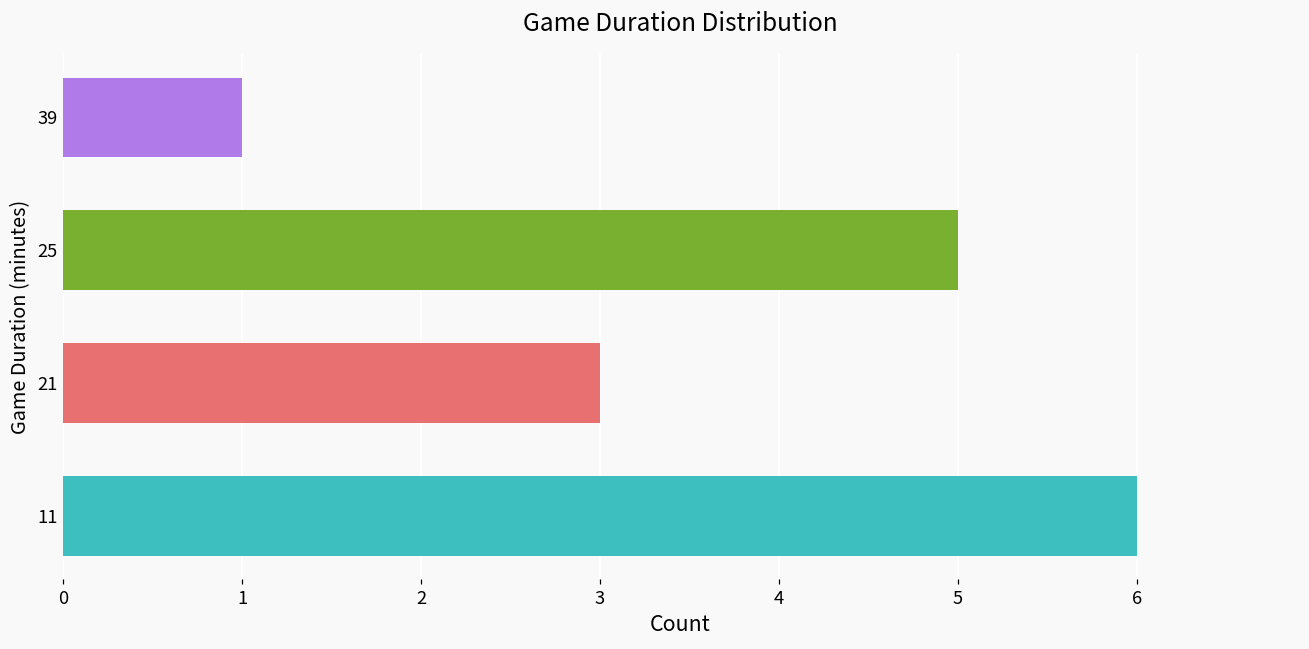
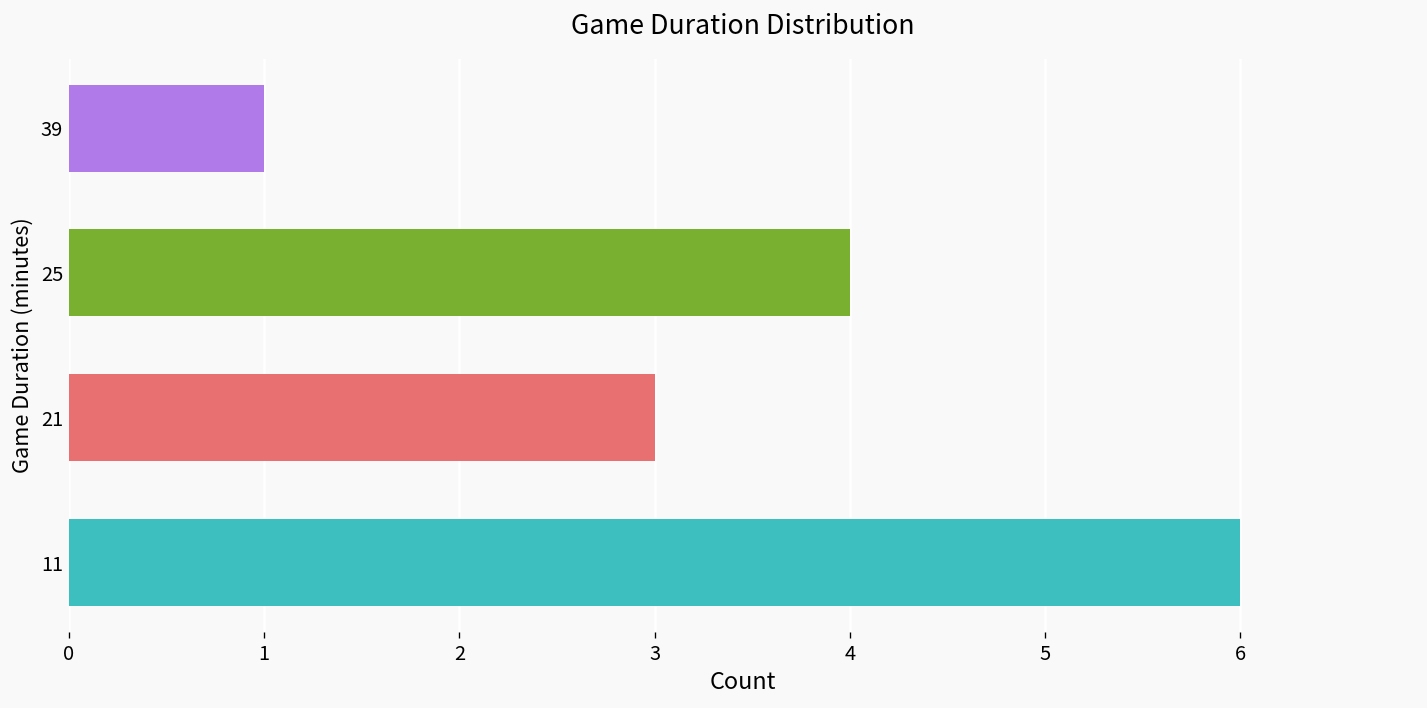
25: 5 -> 4
